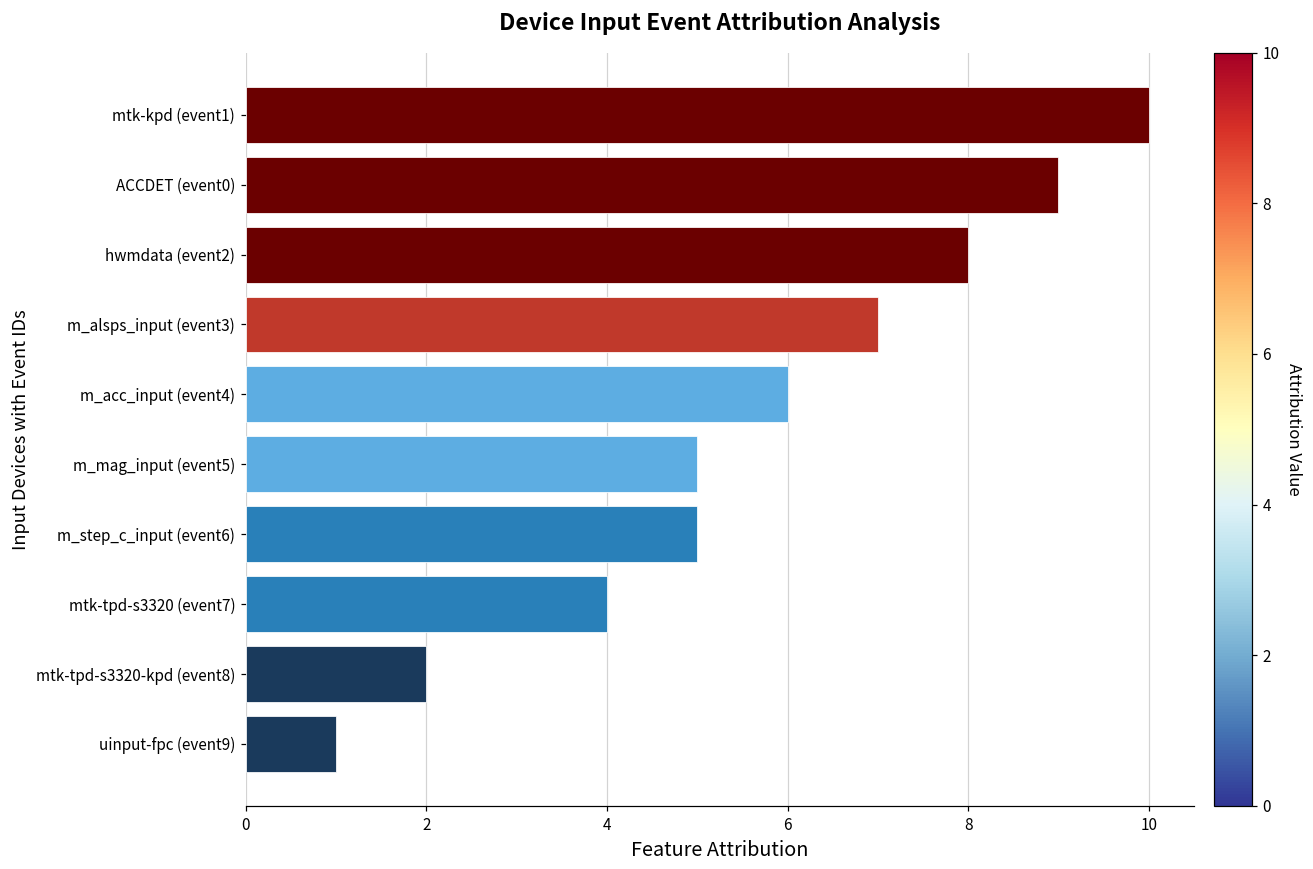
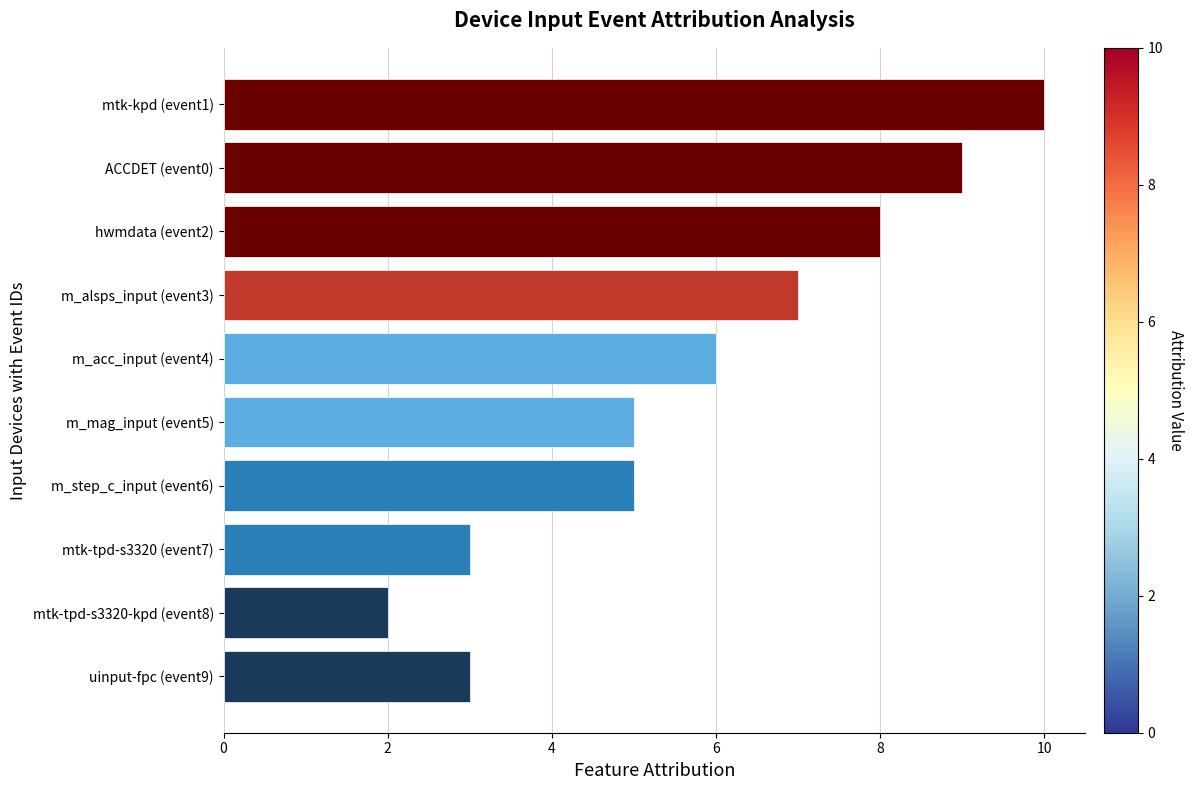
mtk-tpd-s3320 (event7): 4 -> 3
uinput-fpc (event9): 1 -> 3
